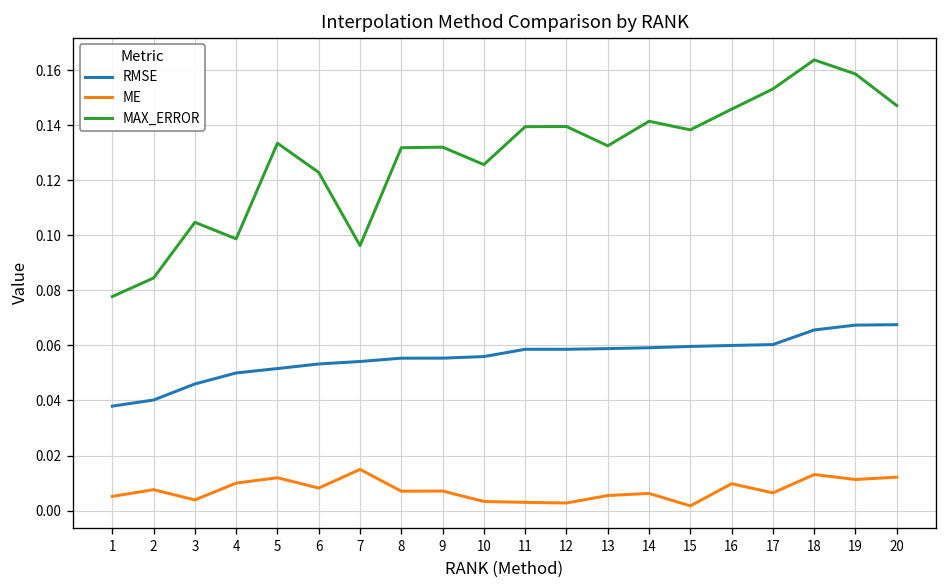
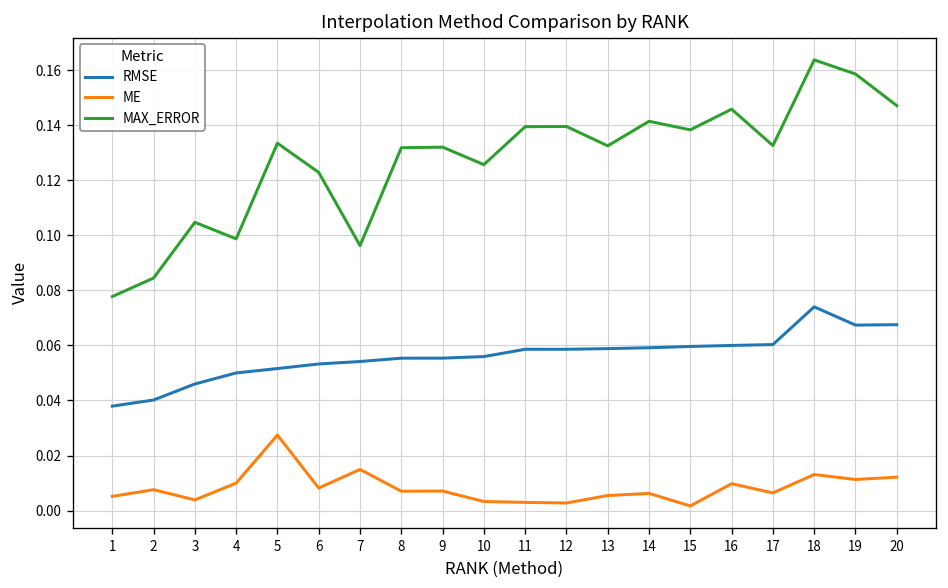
ME, 5: 0.012 -> 0.027
MAX_ERROR, 17: 0.153 -> 0.133
RMSE, 18: 0.066 -> 0.074
